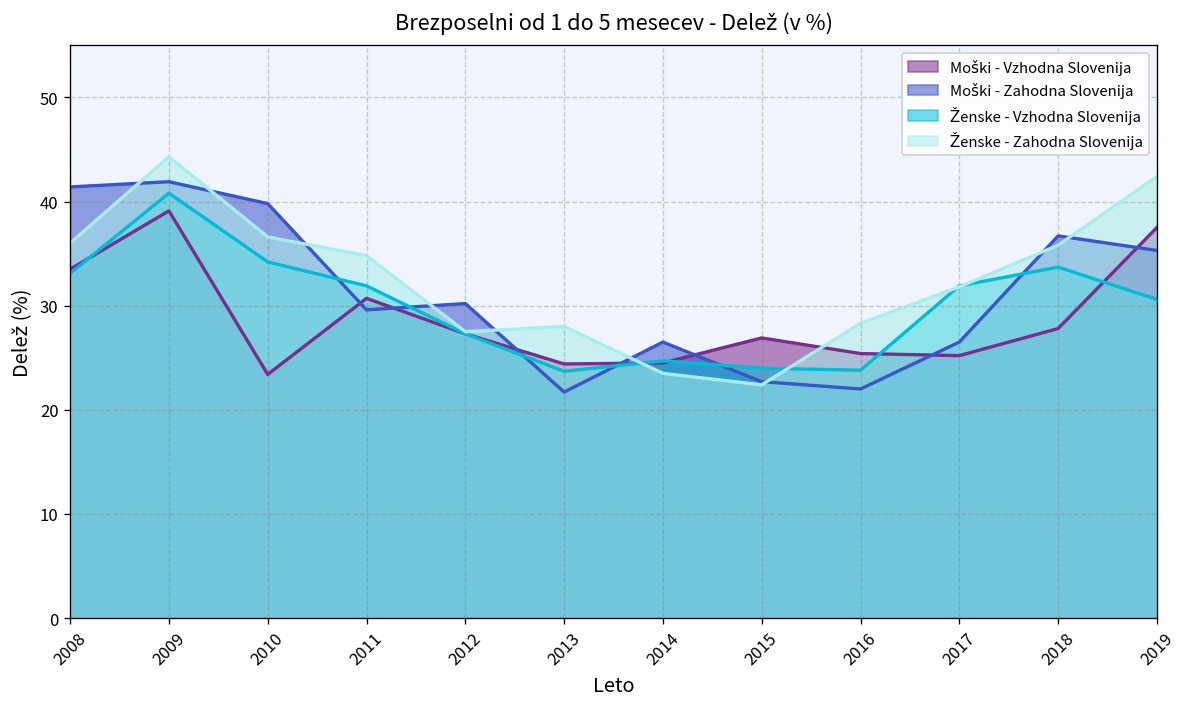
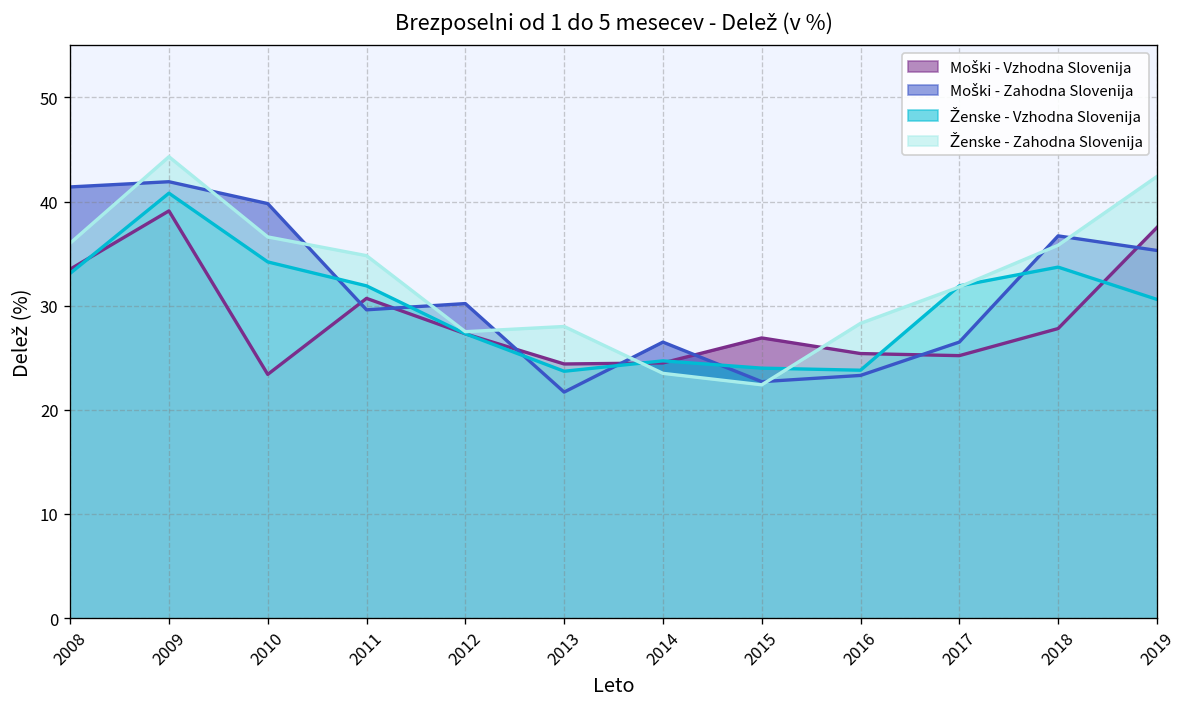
Moški - Zahodna Slovenija, 2016: 22 -> 23
